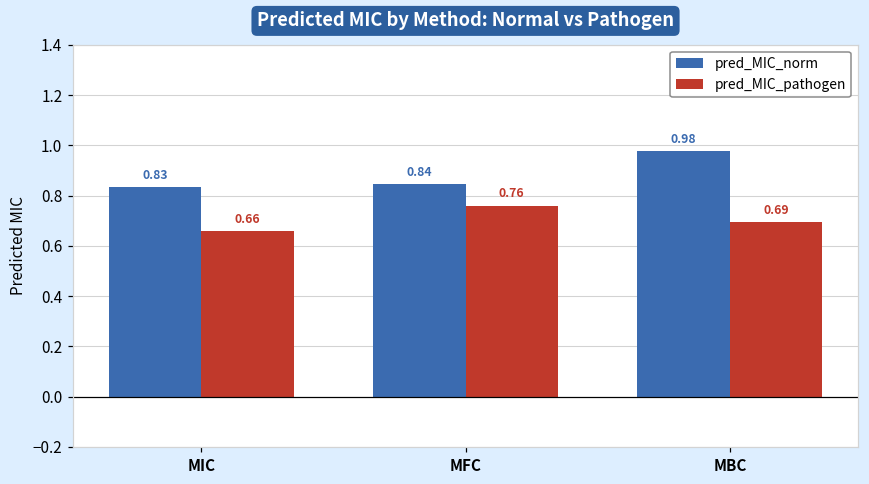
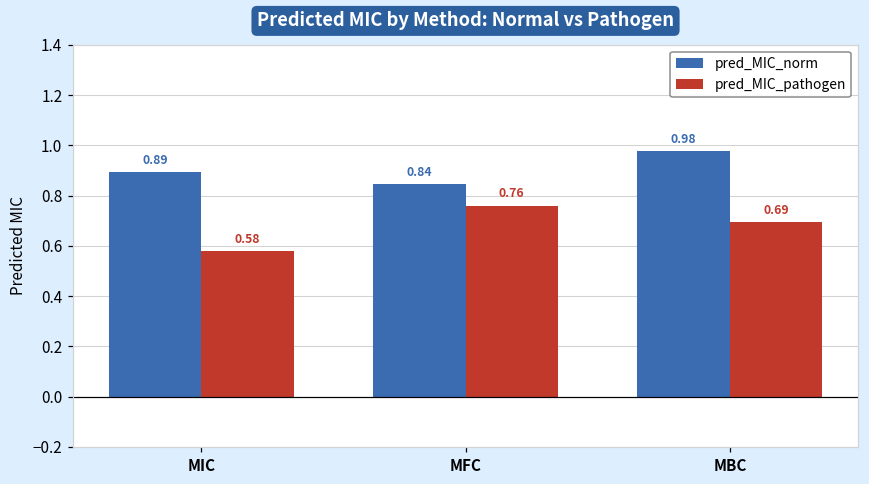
pred_MIC_norm, MIC: 0.83 -> 0.89
pred_MIC_pathogen, MIC: 0.66 -> 0.58
